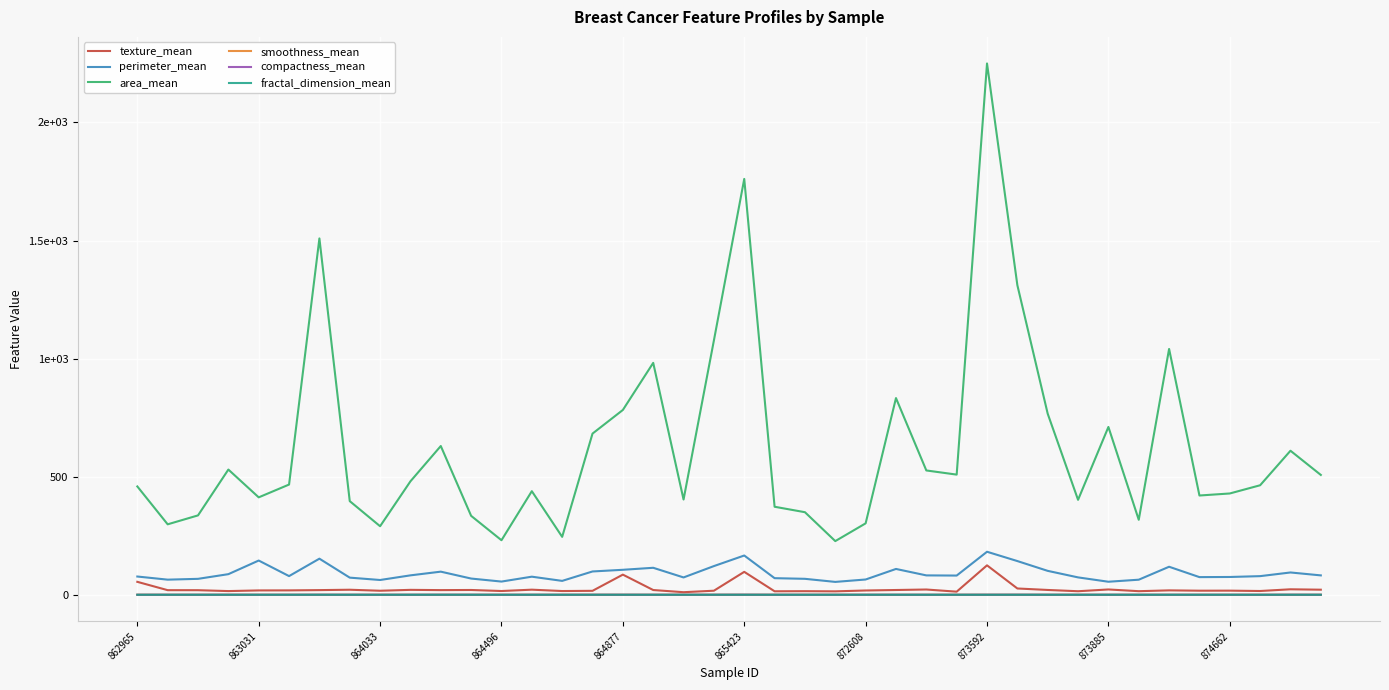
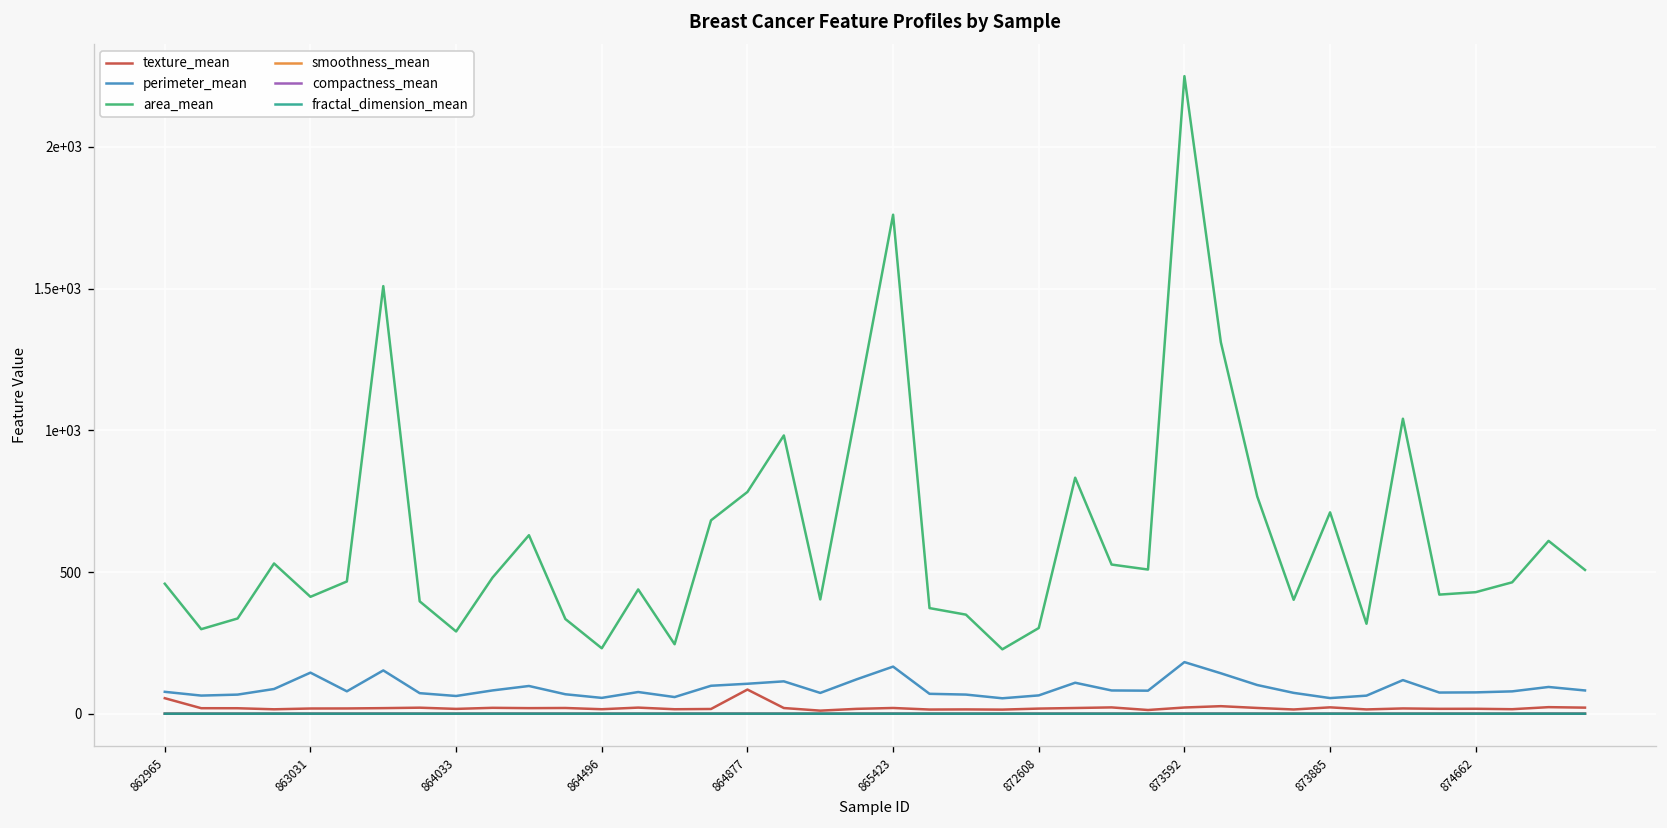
texture_mean, 865423: 100 -> 20
texture_mean, 873592: 120 -> 20
